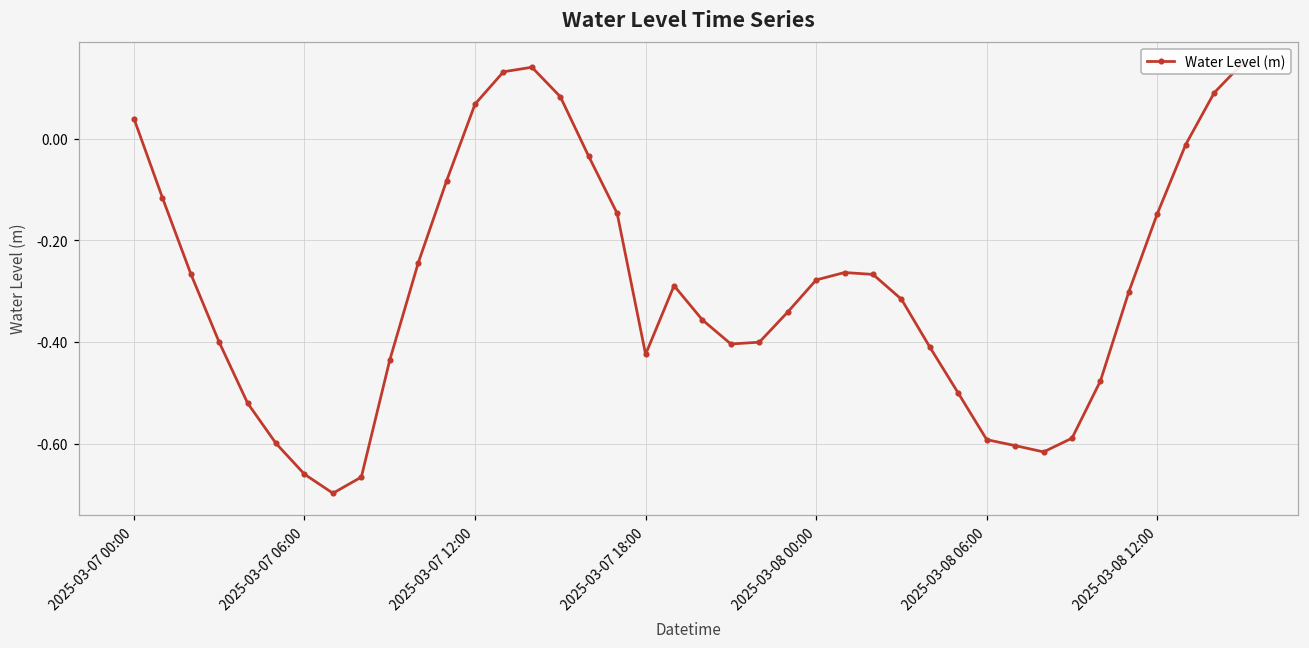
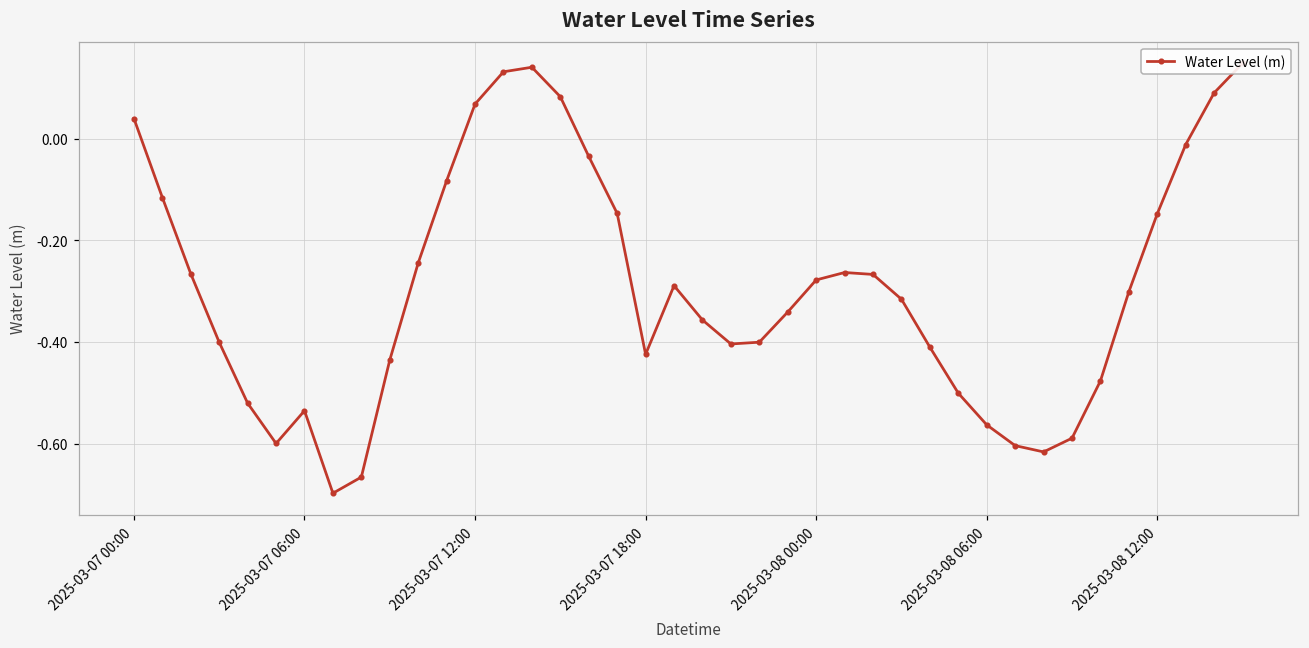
2025-03-07 06:00: -0.66 -> -0.54
2025-03-08 06:00: -0.59 -> -0.56
